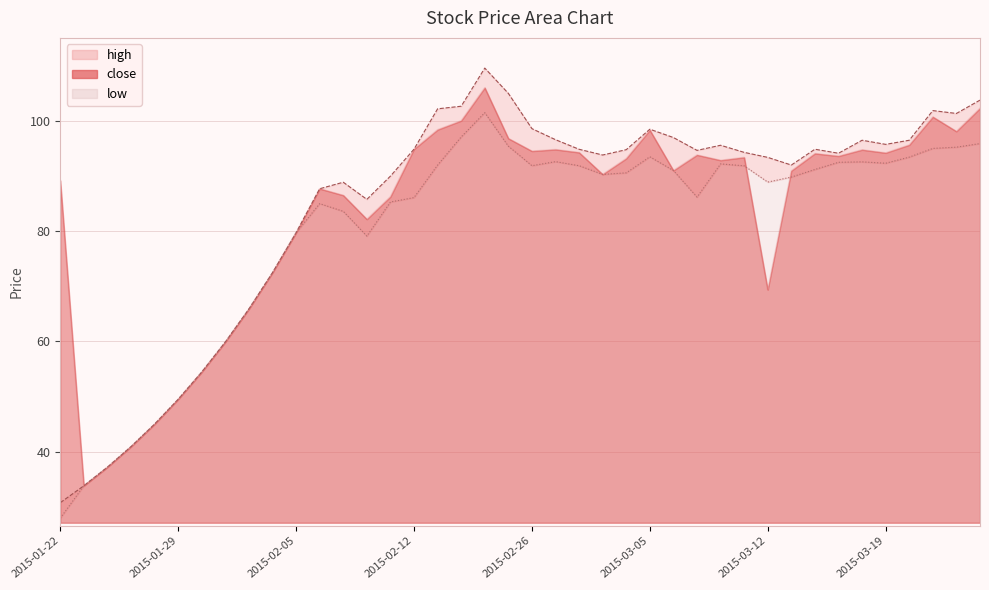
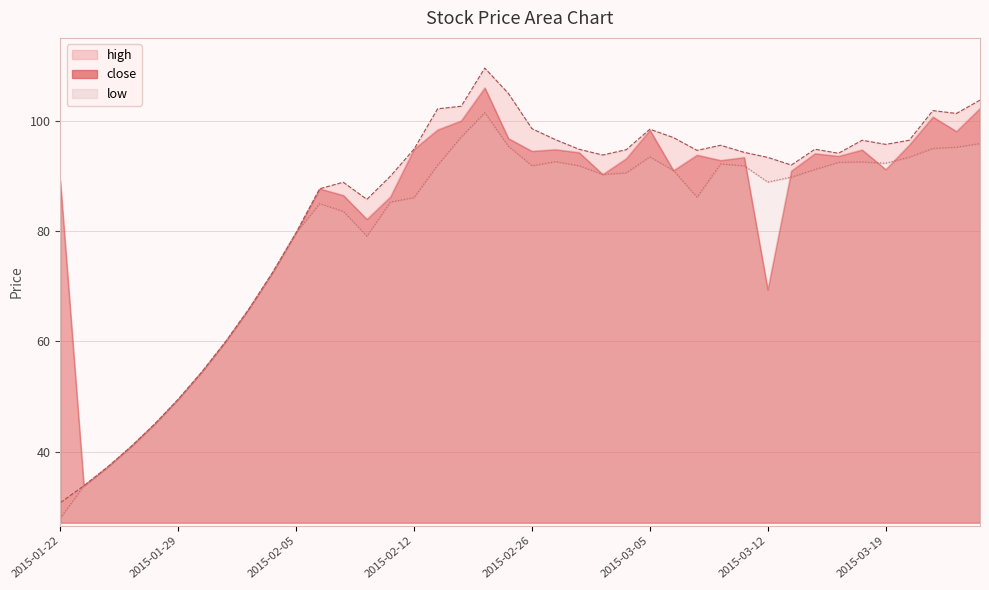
close, 2015-03-19: 94 -> 91
